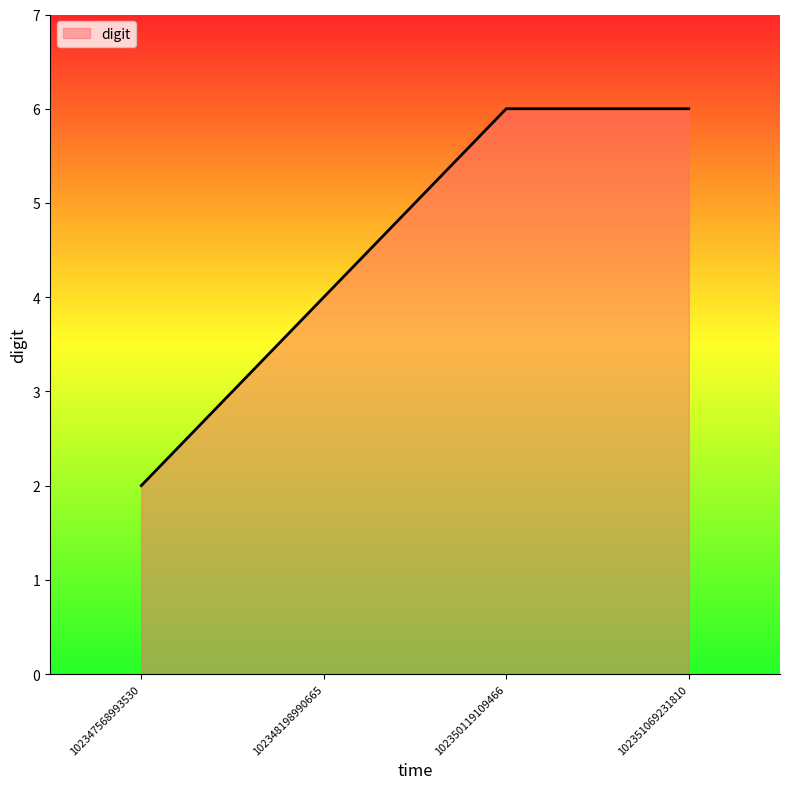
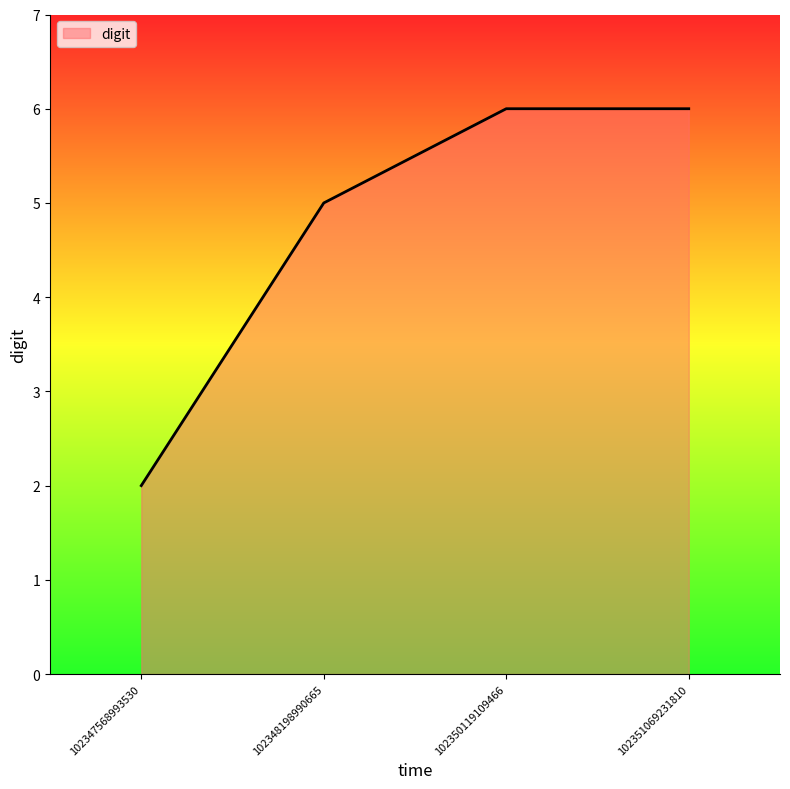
102348198990665: 4 -> 5
